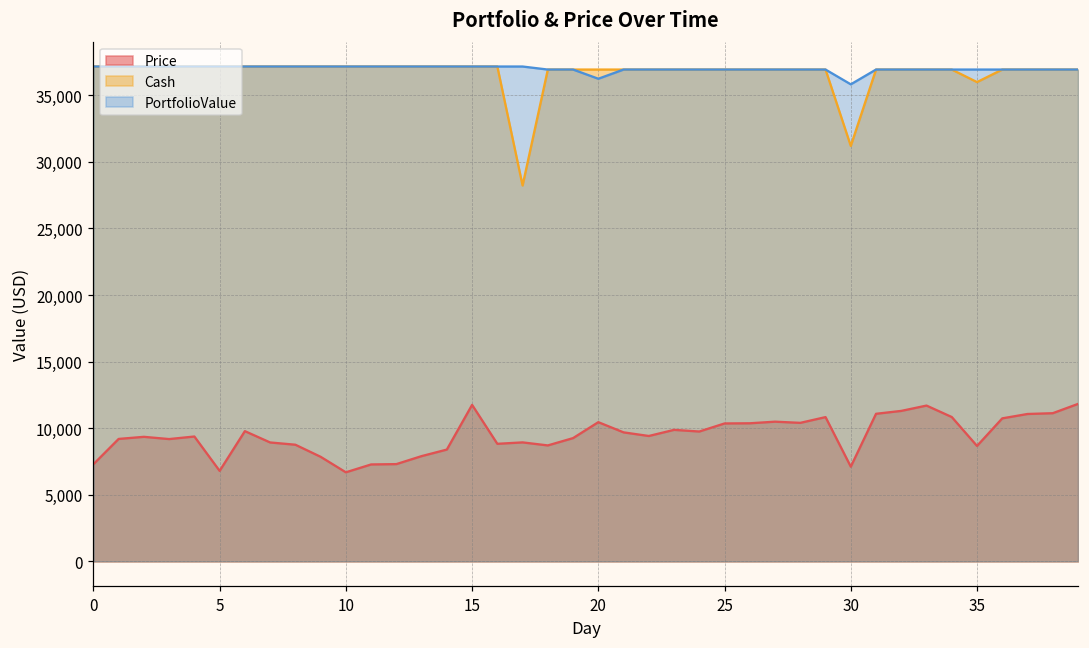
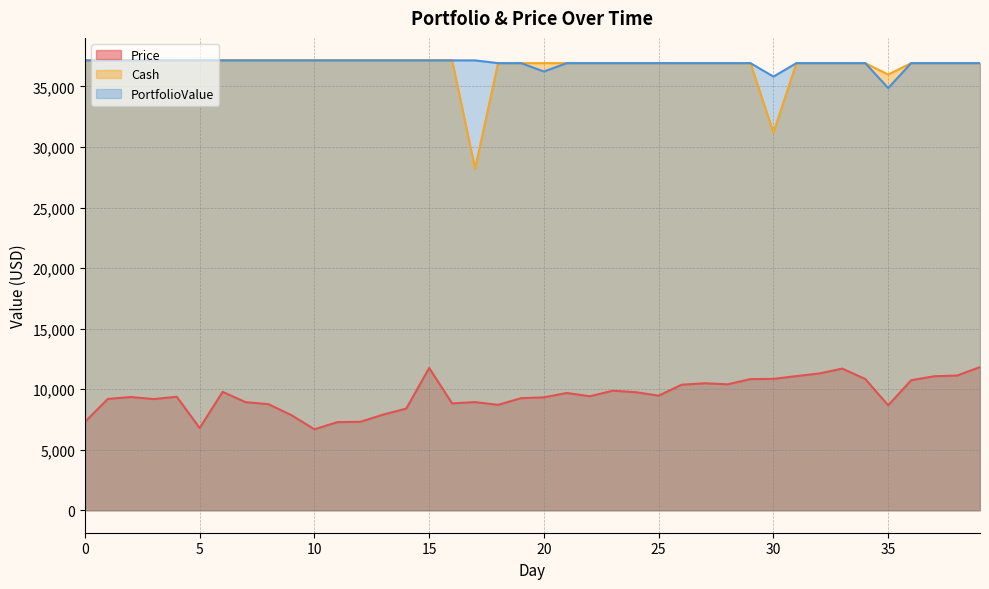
Price, 20: 10,500 -> 9,300
Price, 25: 10,400 -> 9,500
Price, 30: 7,100 -> 10,800
PortfolioValue, 35: 36,900 -> 34,900
